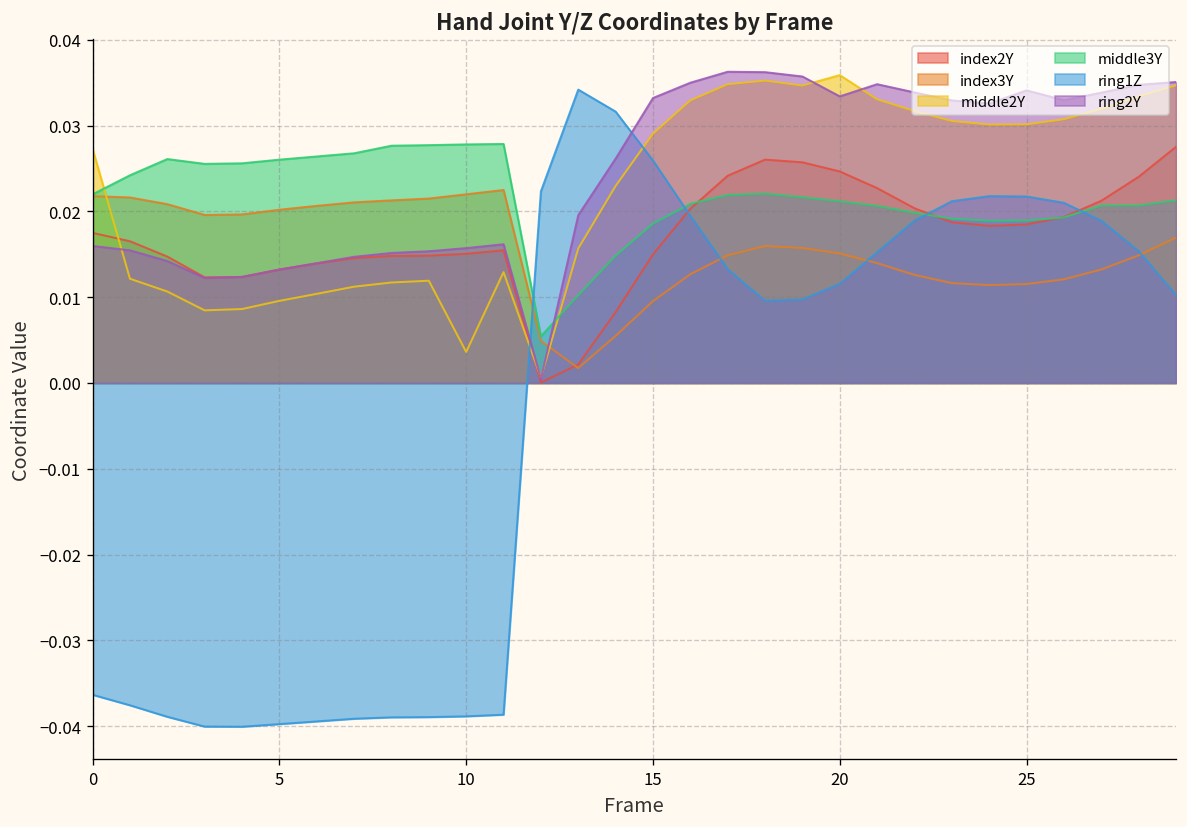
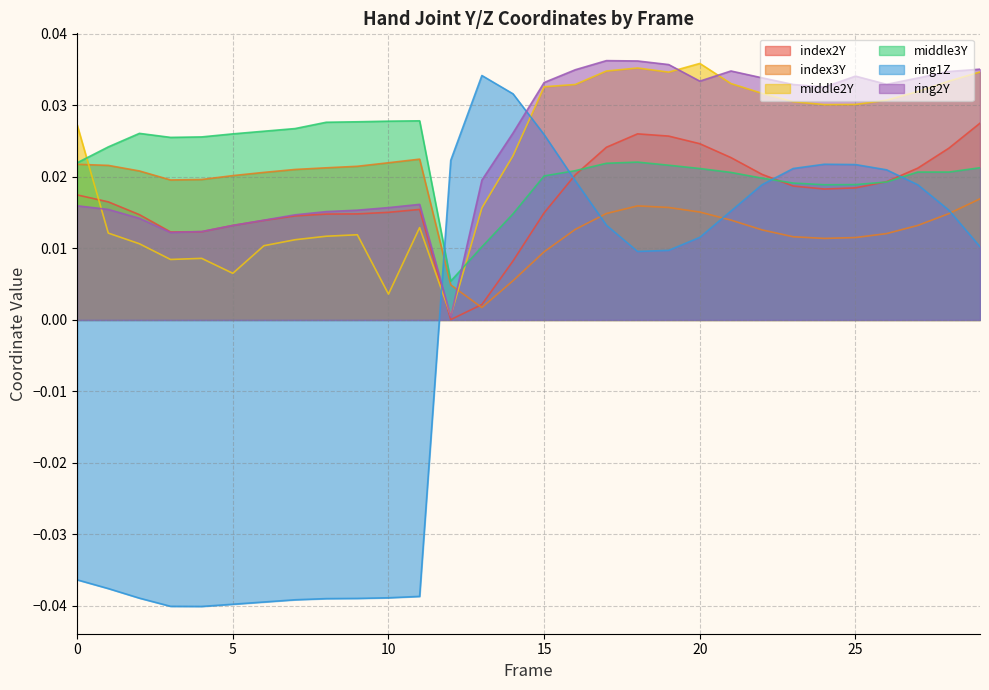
middle2Y, 5: 0.010 -> 0.007
middle2Y, 15: 0.029 -> 0.033
middle3Y, 15: 0.019 -> 0.020
